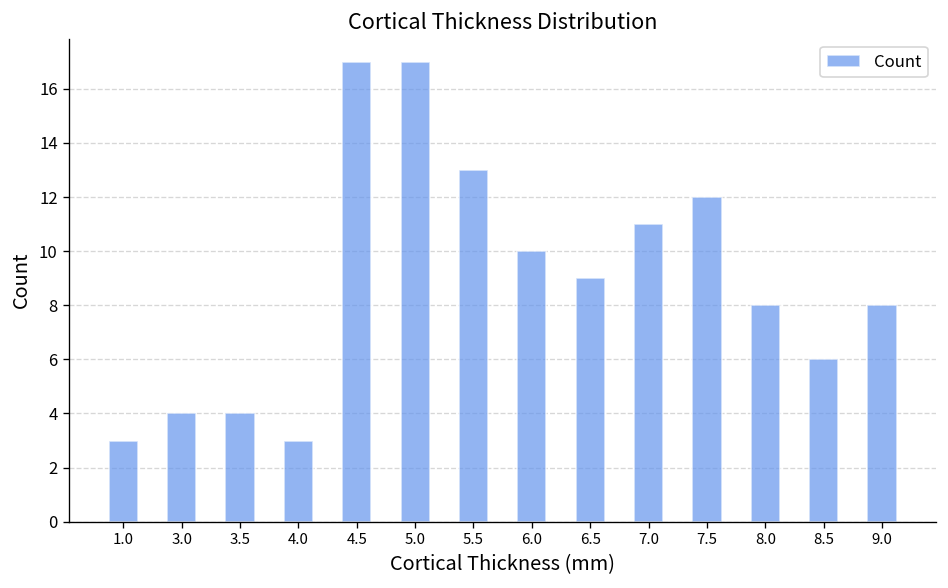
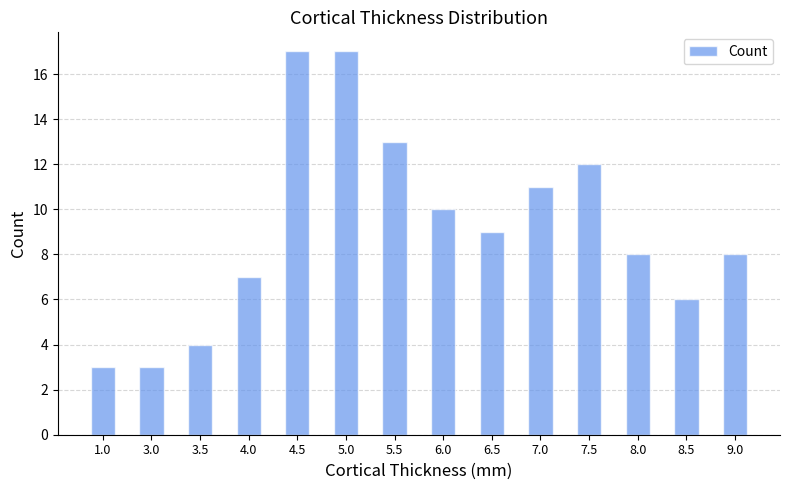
3.0: 4 -> 3
4.0: 3 -> 7
